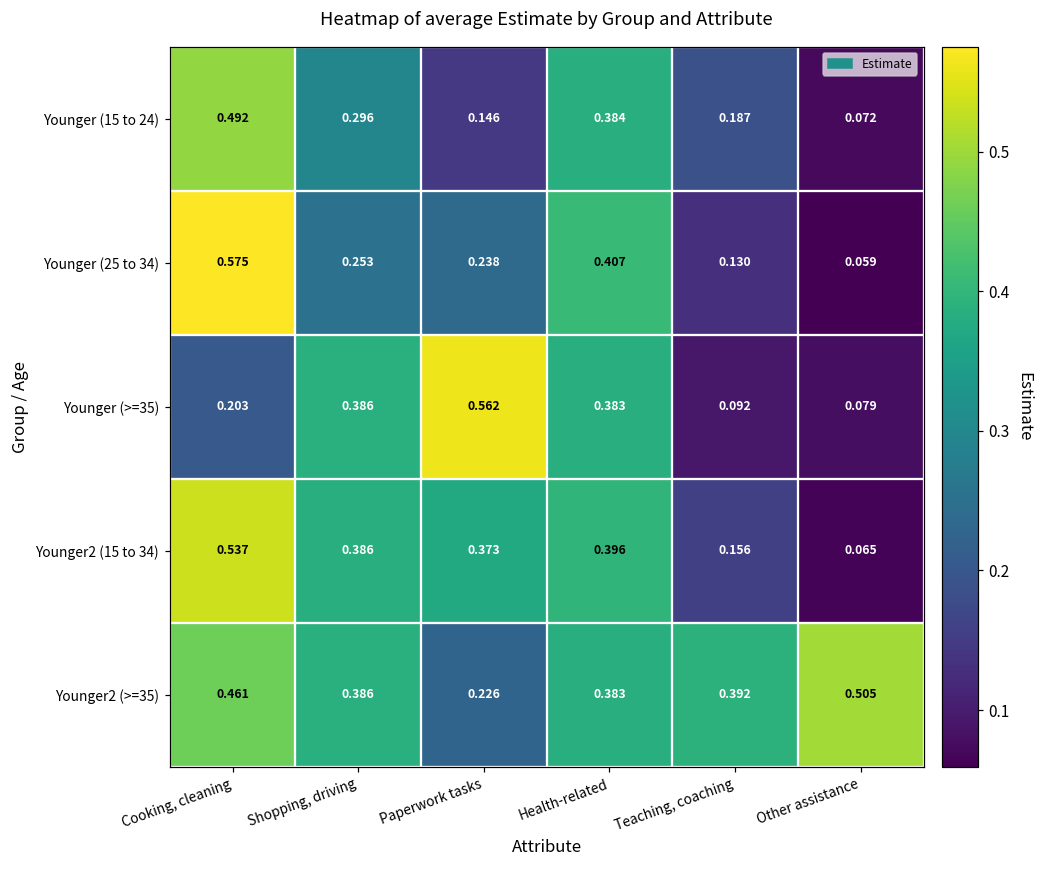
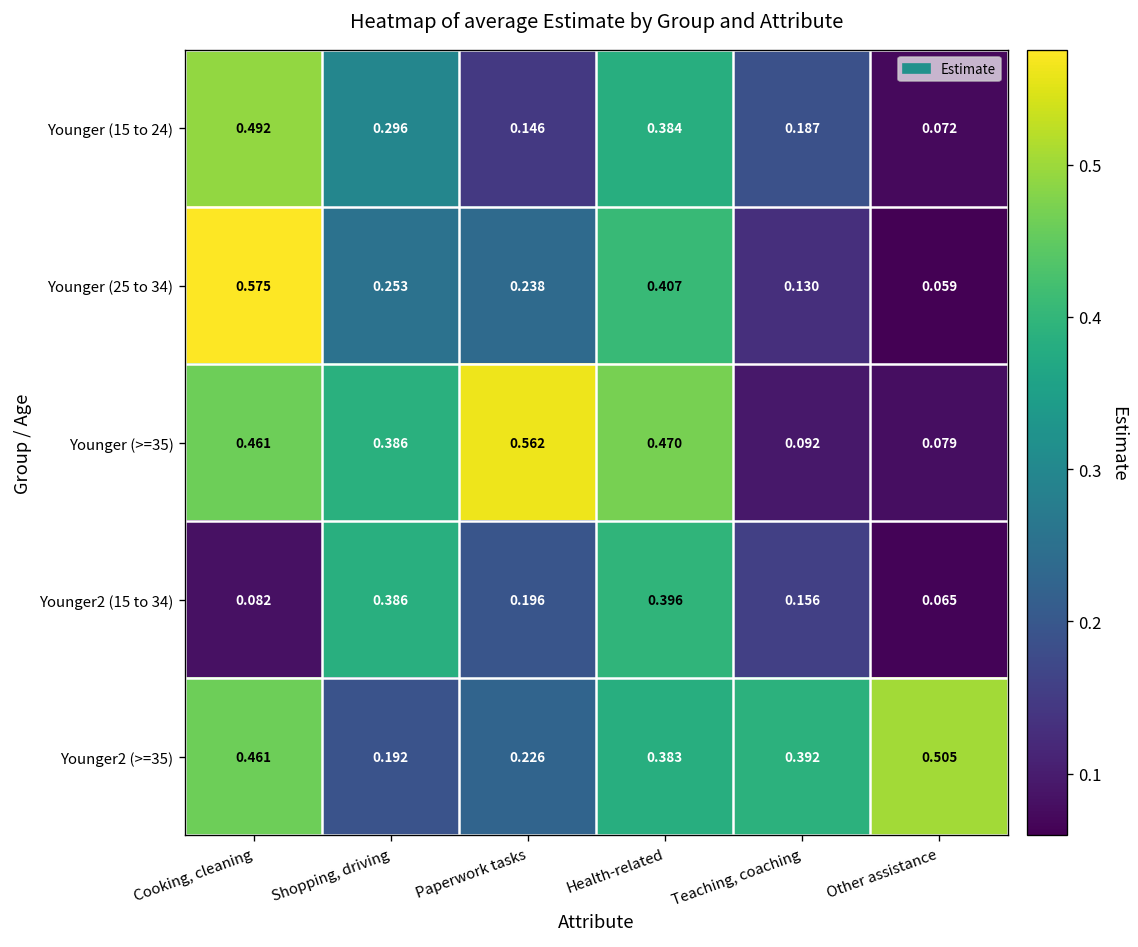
Younger (>=35), Cooking, cleaning: 0.203 -> 0.461
Younger (>=35), Health-related: 0.383 -> 0.470
Younger2 (15 to 34), Cooking, cleaning: 0.537 -> 0.082
Younger2 (15 to 34), Paperwork tasks: 0.373 -> 0.196
Younger2 (>=35), Shopping, driving: 0.386 -> 0.192
